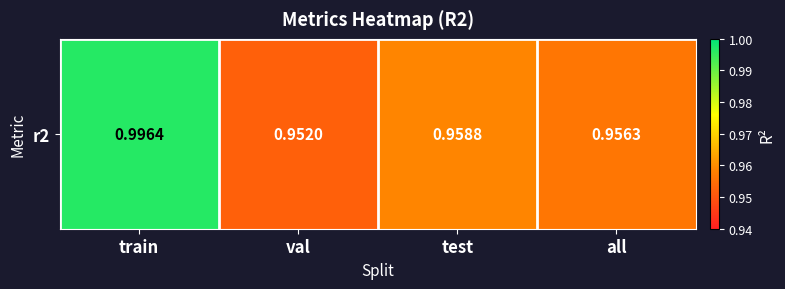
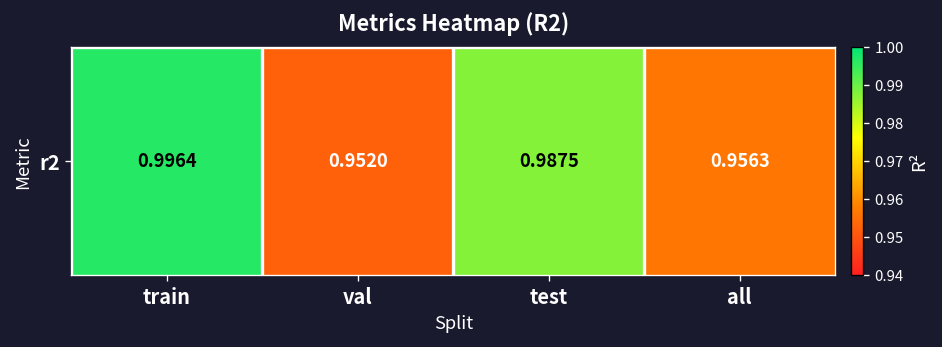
r2, test: 0.9588 -> 0.9875
